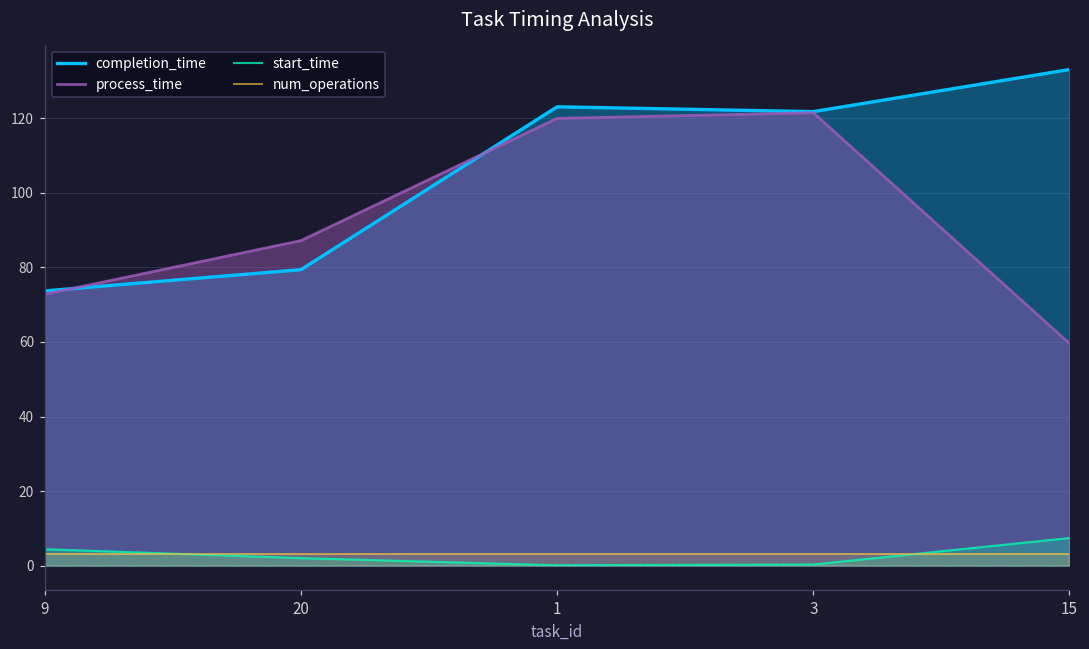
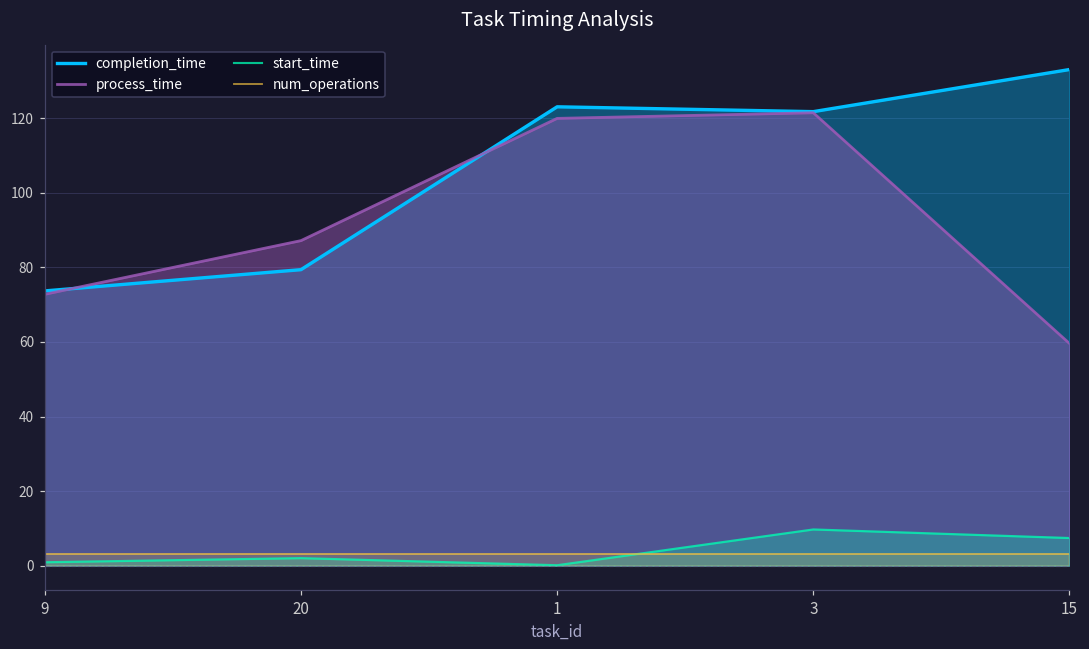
start_time, 9: 4 -> 1
start_time, 3: 0 -> 10
